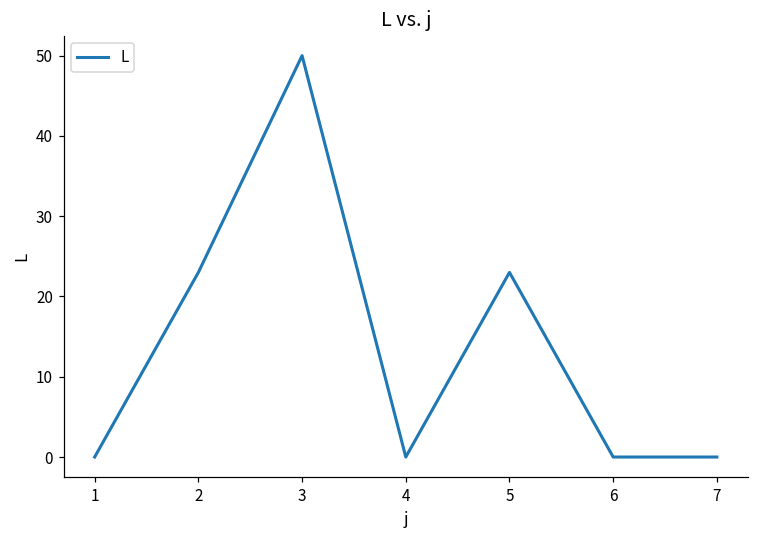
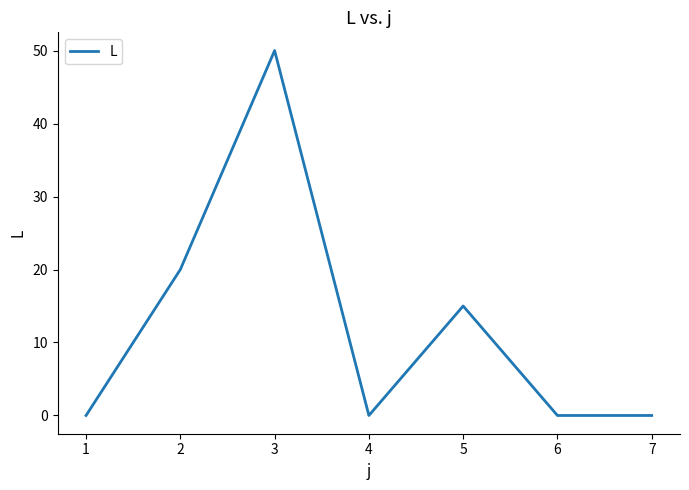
2: 23 -> 20
5: 23 -> 15
